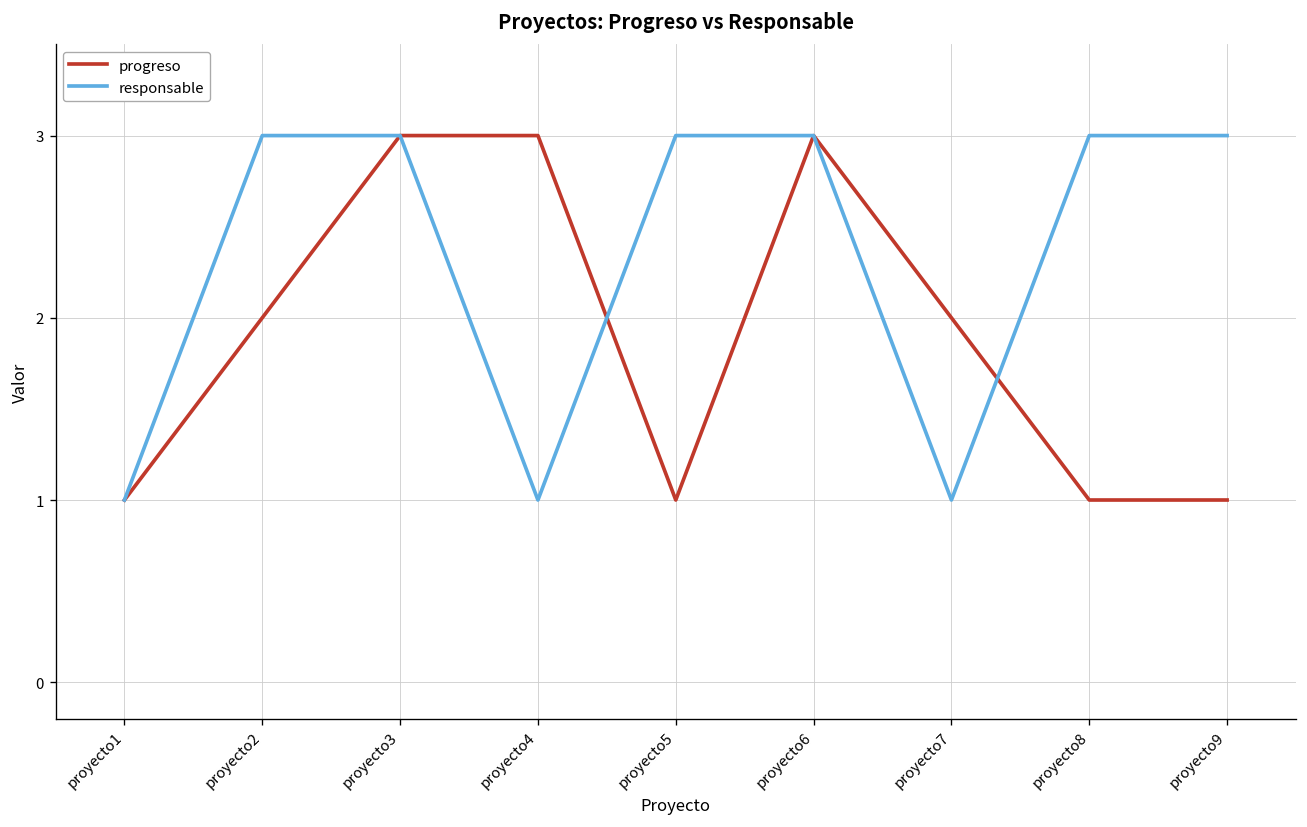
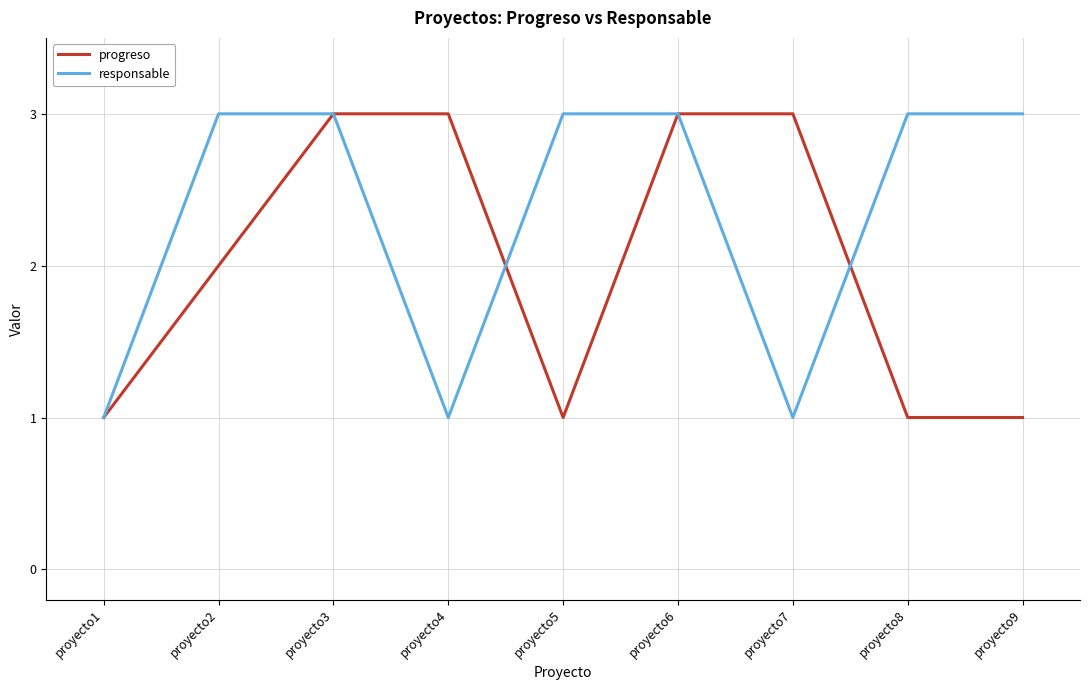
progreso, proyecto7: 2 -> 3
